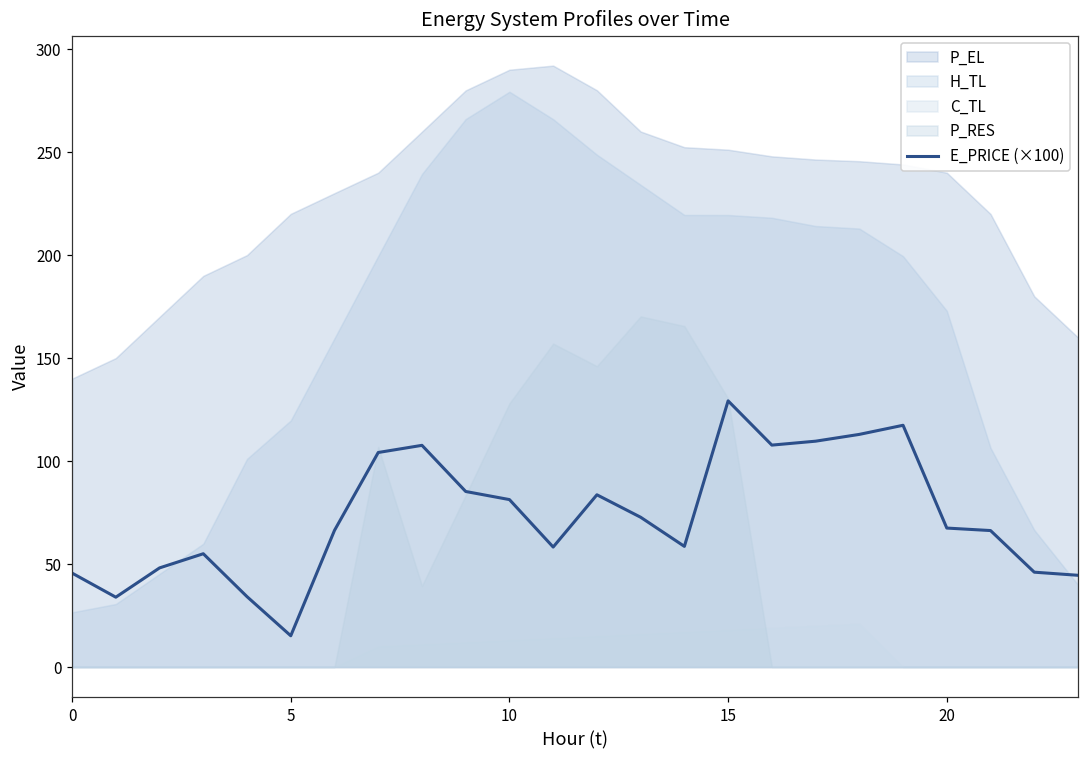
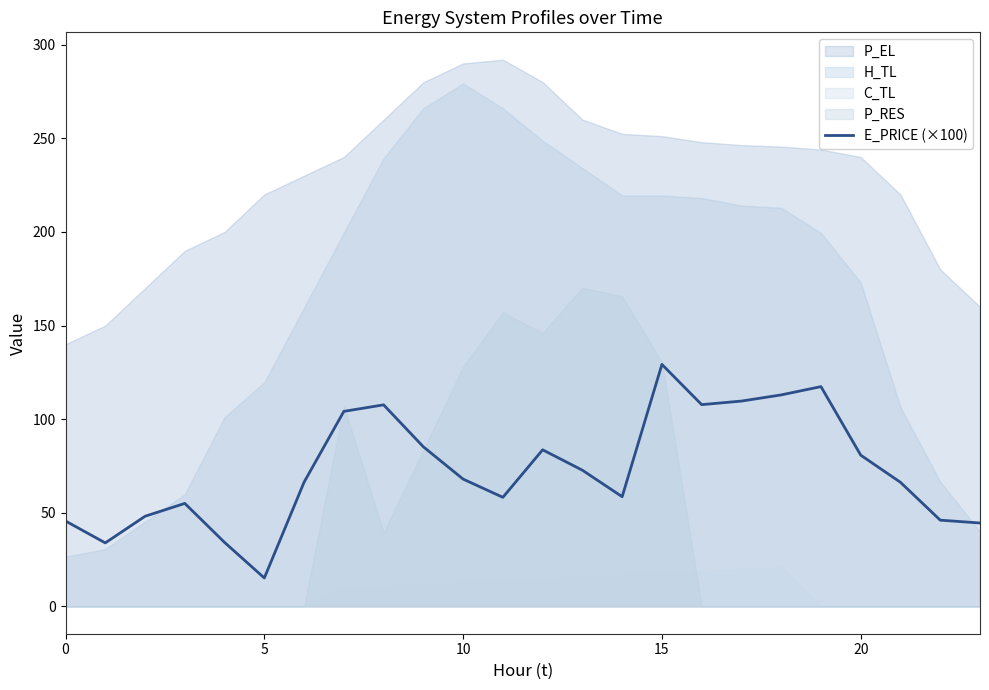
E_PRICE (×100), 10: 81 -> 68
E_PRICE (×100), 20: 67 -> 81
